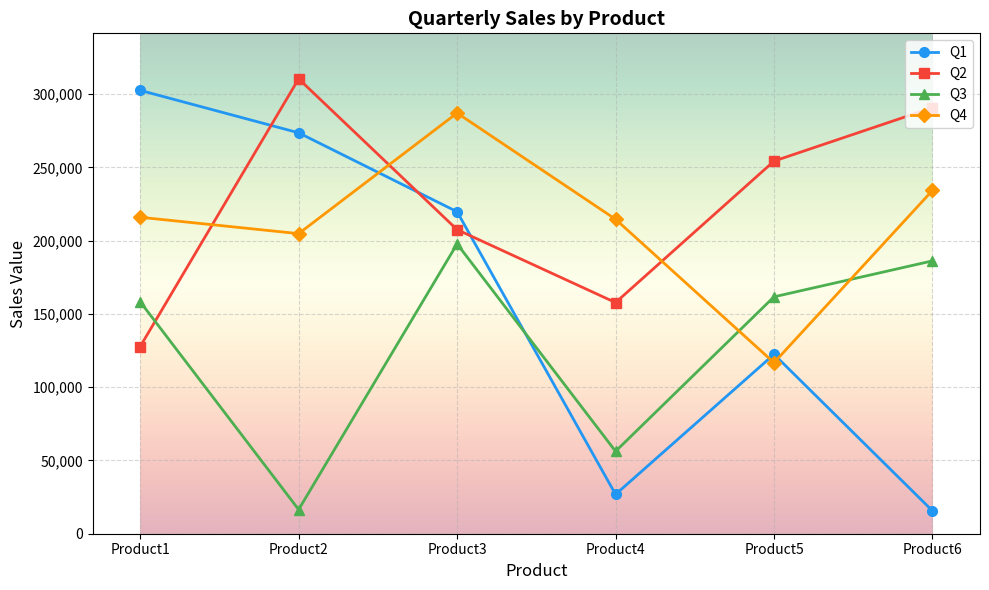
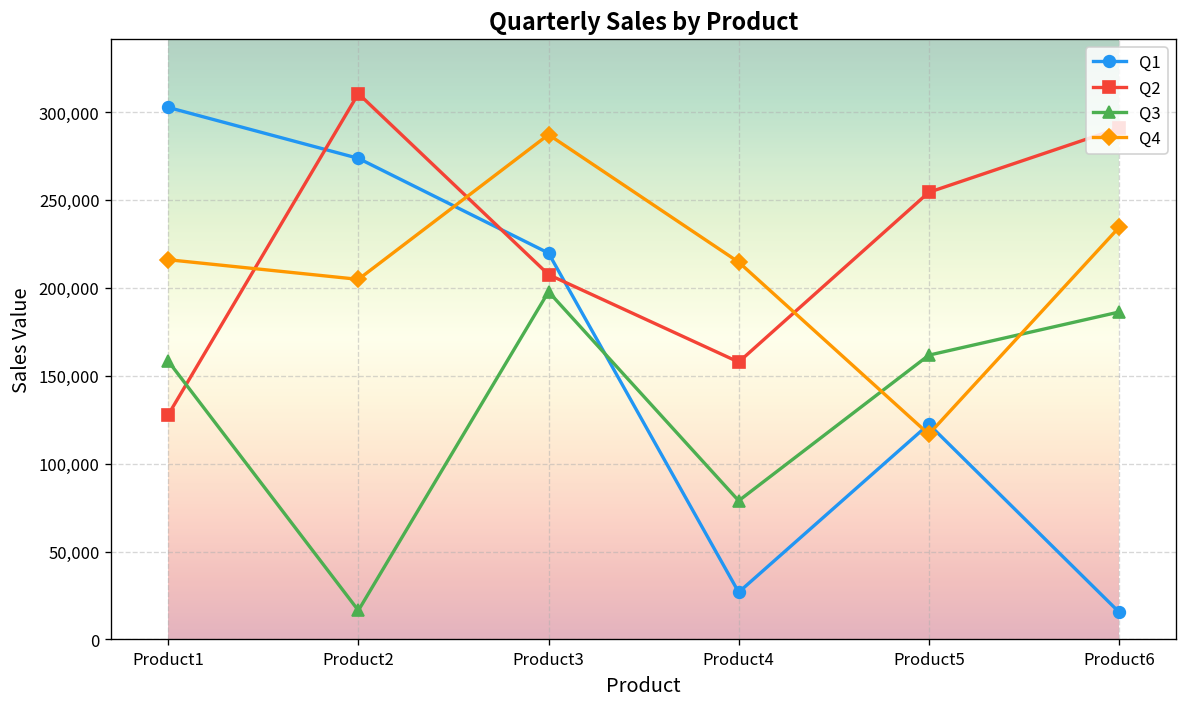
Q3, Product4: 56,000 -> 79,000
